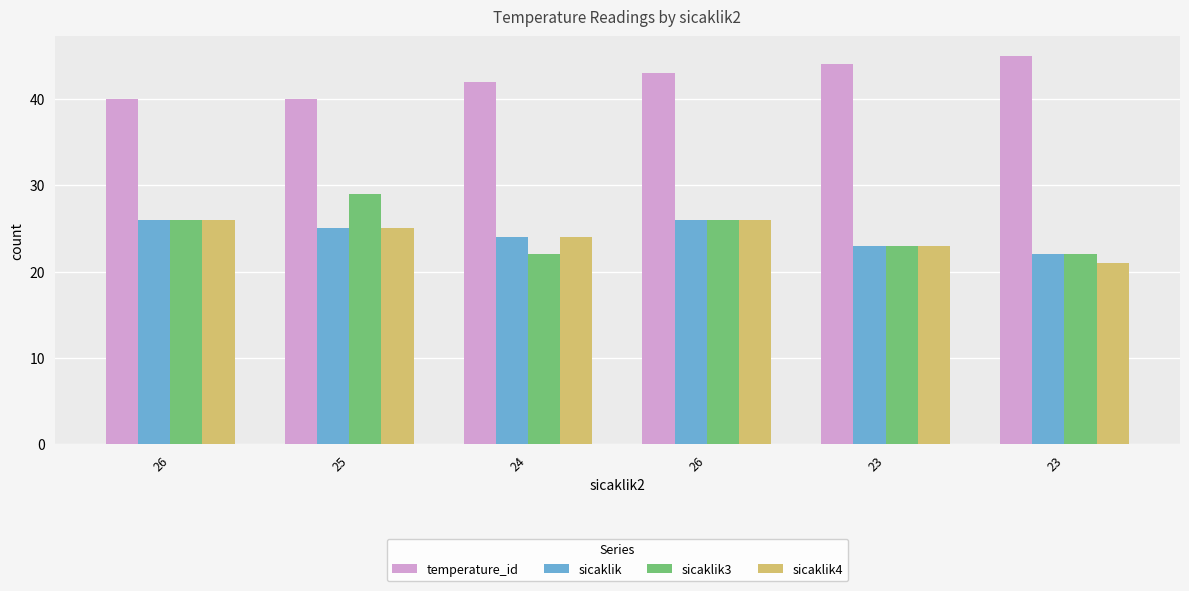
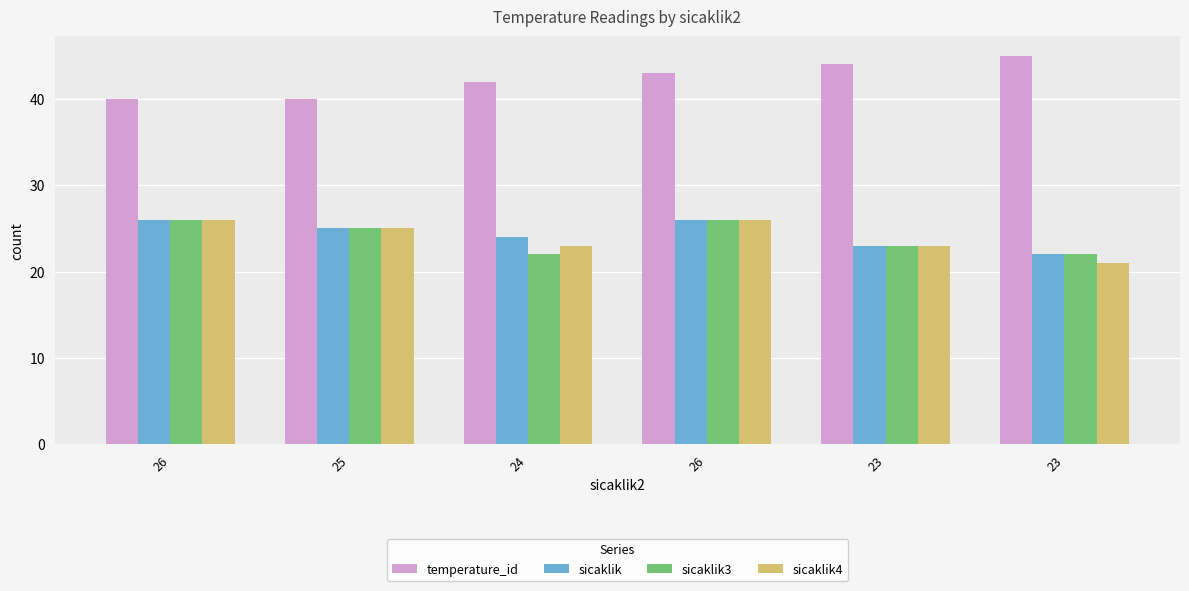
sicaklik3, 25: 29 -> 25
sicaklik4, 24: 24 -> 23
